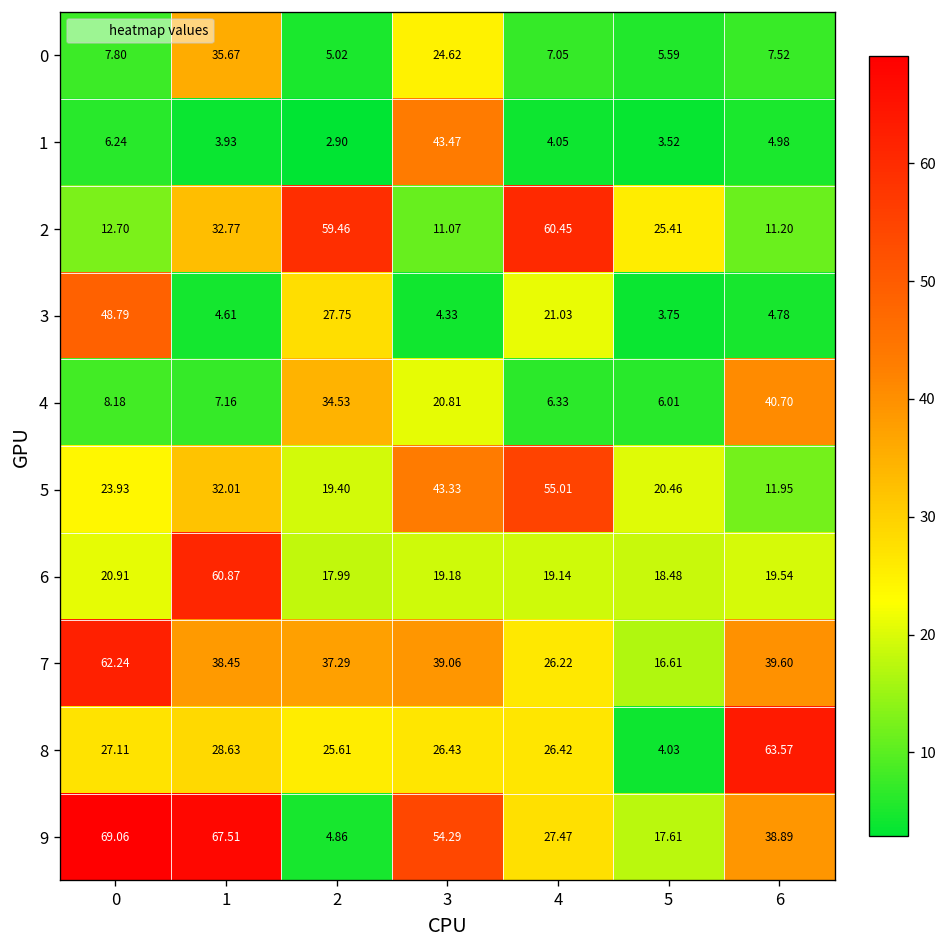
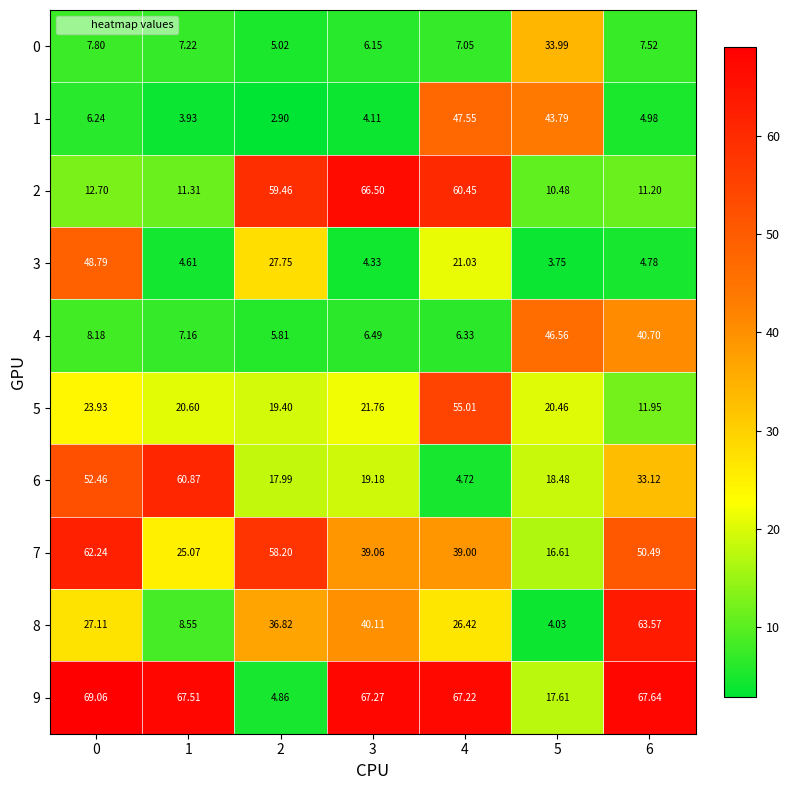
0, 1: 35.67 -> 7.22
0, 3: 24.62 -> 6.15
0, 5: 5.59 -> 33.99
1, 3: 43.47 -> 4.11
1, 4: 4.05 -> 47.55
1, 5: 3.52 -> 43.79
2, 1: 32.77 -> 11.31
2, 3: 11.07 -> 66.50
2, 5: 25.41 -> 10.48
4, 2: 34.53 -> 5.81
4, 3: 20.81 -> 6.49
4, 5: 6.01 -> 46.56
5, 1: 32.01 -> 20.60
5, 3: 43.33 -> 21.76
6, 0: 20.91 -> 52.46
6, 4: 19.14 -> 4.72
6, 6: 19.54 -> 33.12
7, 1: 38.45 -> 25.07
7, 2: 37.29 -> 58.20
7, 4: 26.22 -> 39.00
7, 6: 39.60 -> 50.49
8, 1: 28.63 -> 8.55
8, 2: 25.61 -> 36.82
8, 3: 26.43 -> 40.11
9, 3: 54.29 -> 67.27
9, 4: 27.47 -> 67.22
9, 6: 38.89 -> 67.64
